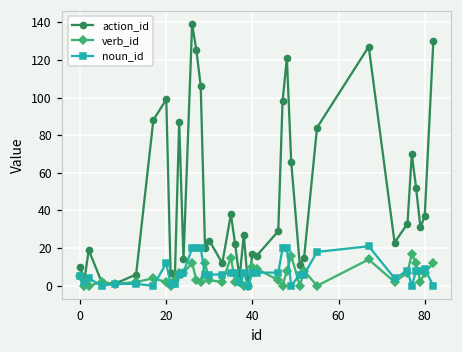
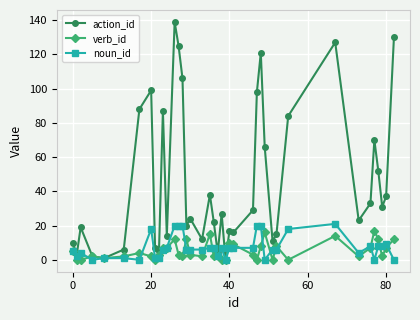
noun_id, 20: 12 -> 18
